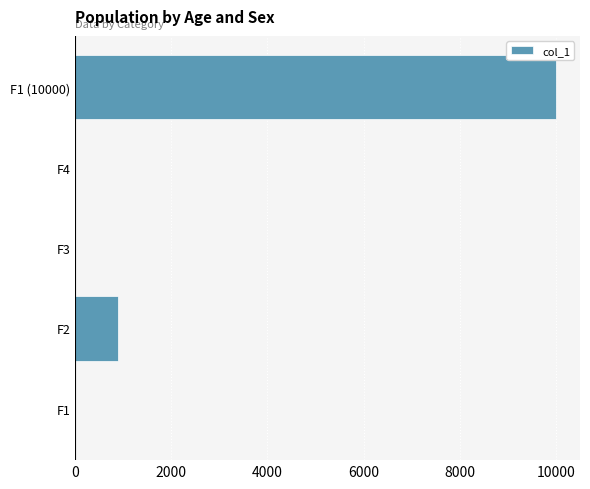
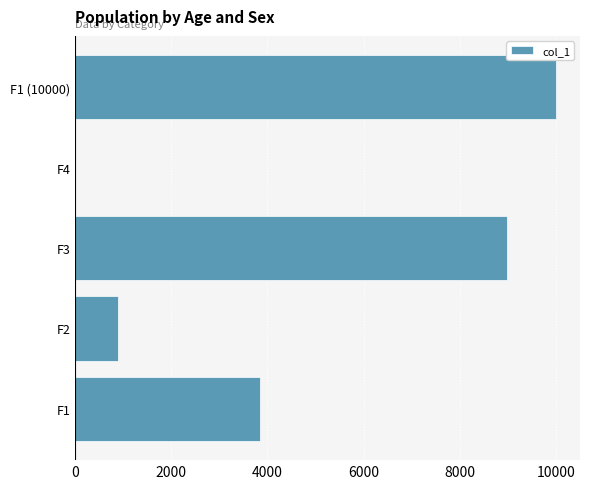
F3: 0 -> 9000
F1: 0 -> 3900
